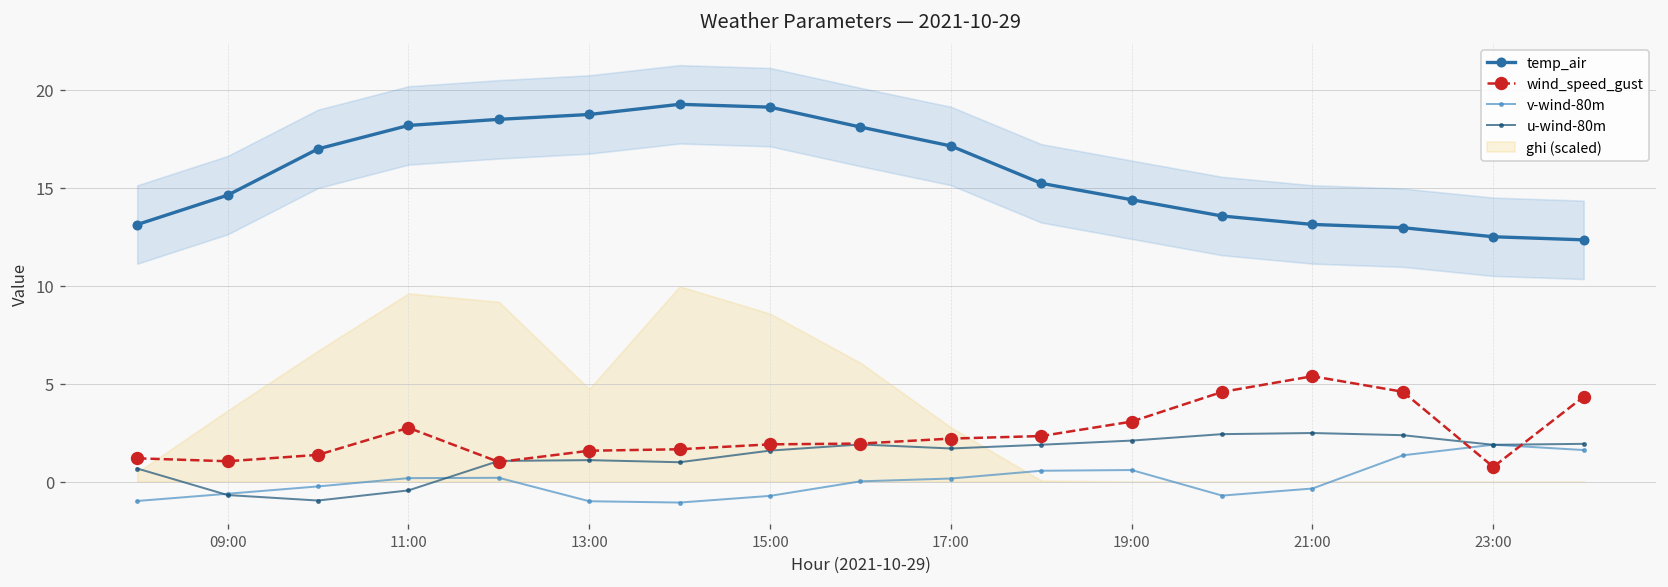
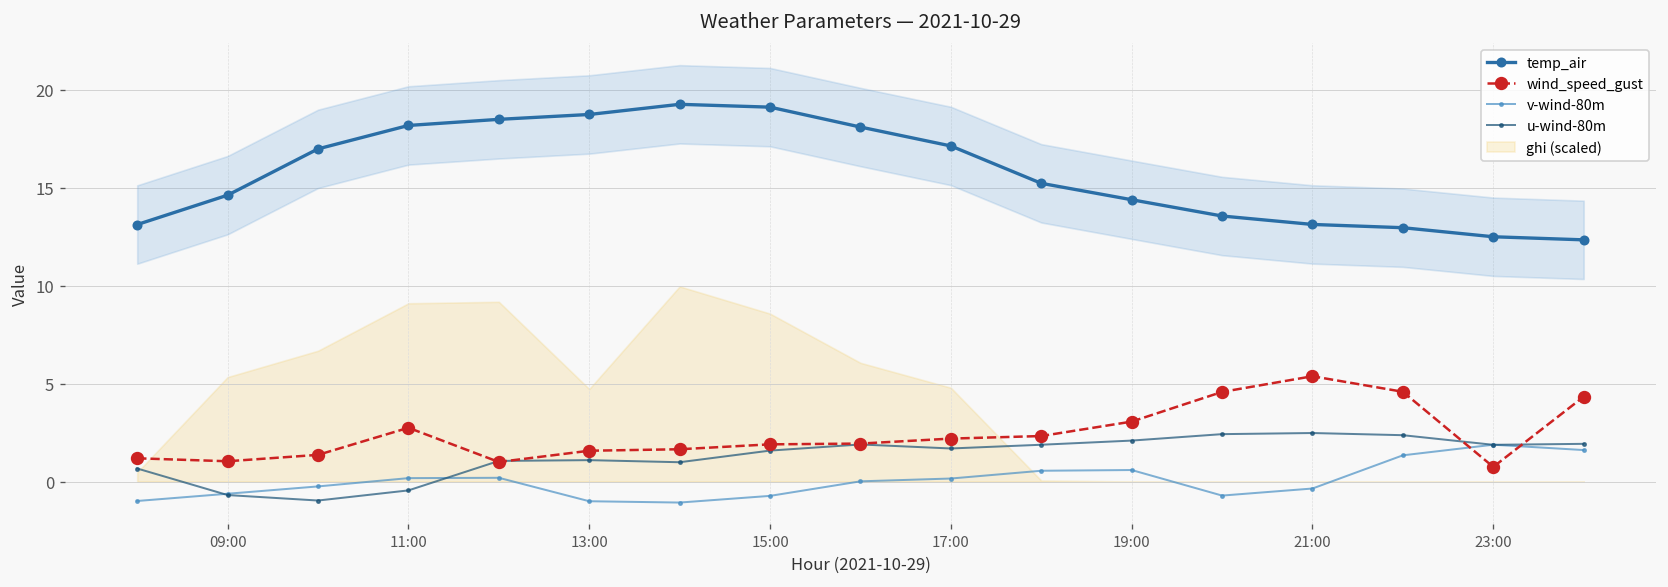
ghi (scaled), 09:00: 3.6 -> 5.3
ghi (scaled), 11:00: 9.6 -> 9.1
ghi (scaled), 17:00: 2.8 -> 4.8
